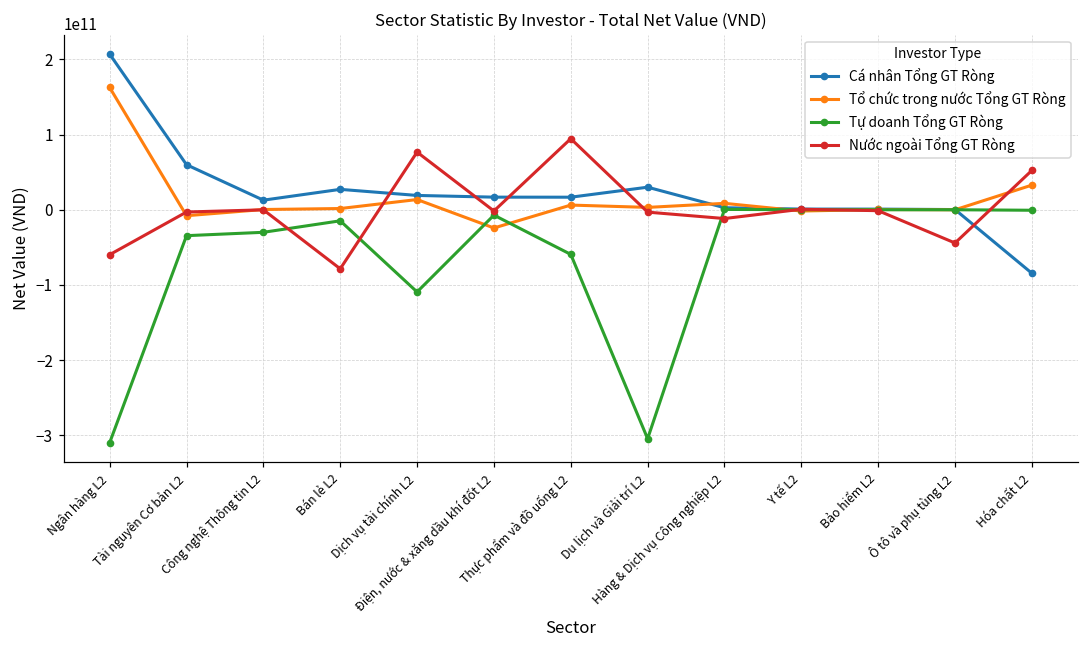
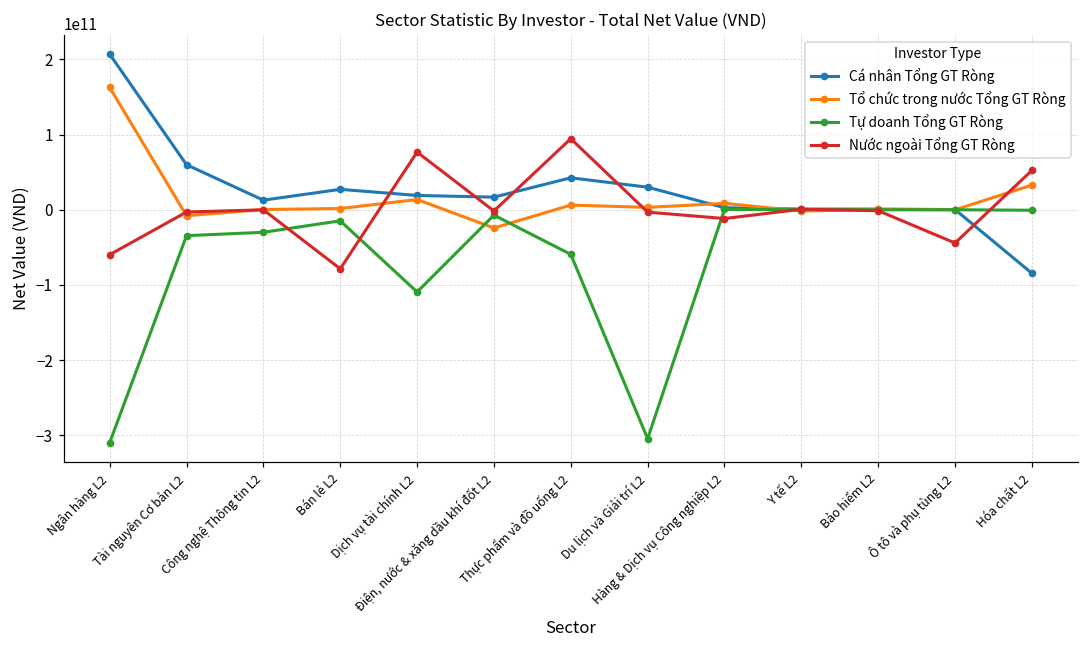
Cá nhân Tổng GT Ròng, Thực phẩm và đồ uống L2: 20000000000 -> 40000000000
